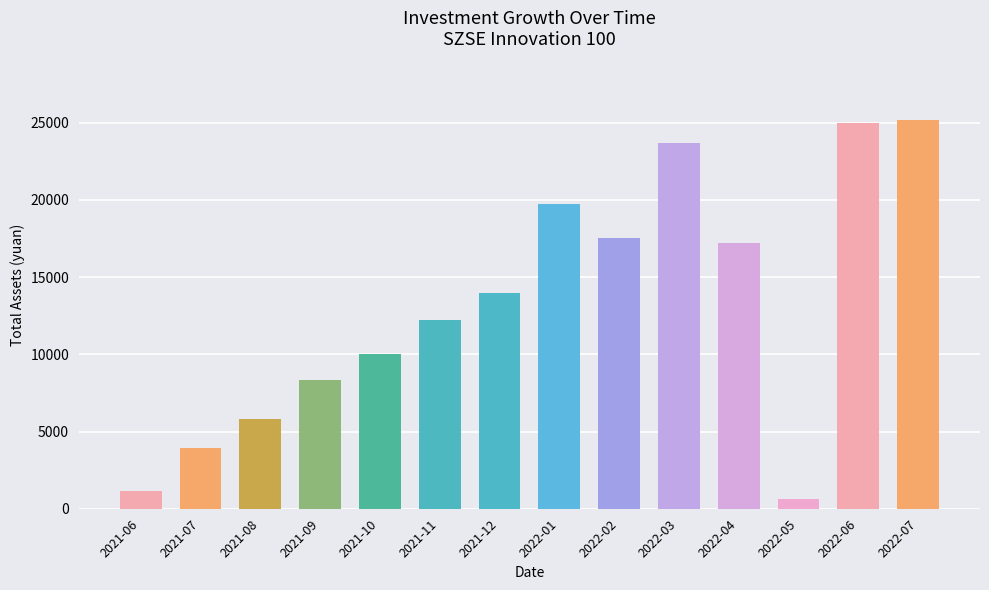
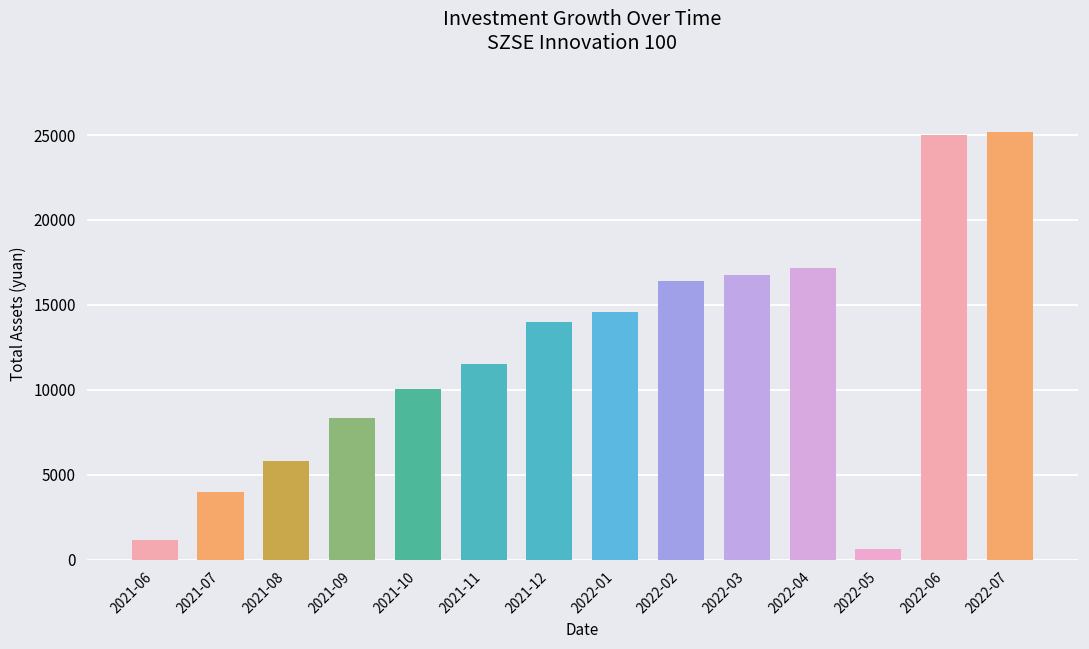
2021-11: 12200 -> 11500
2022-01: 19800 -> 14600
2022-02: 17500 -> 16400
2022-03: 23700 -> 16700
